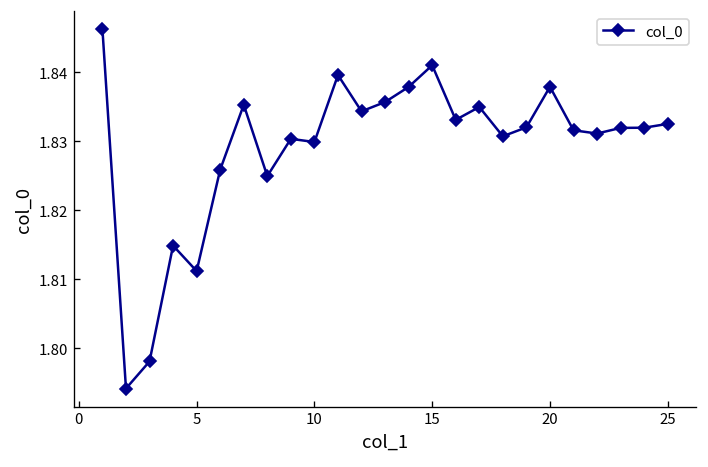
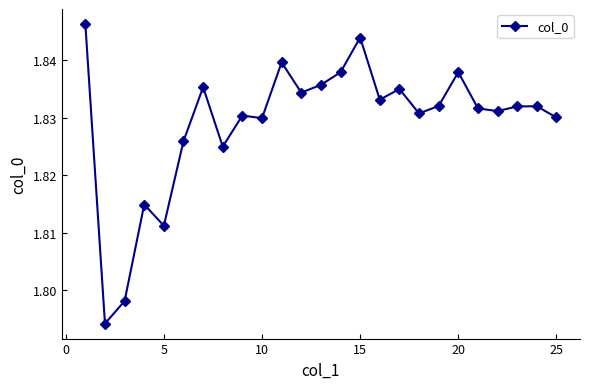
15: 1.841 -> 1.844
25: 1.833 -> 1.830
